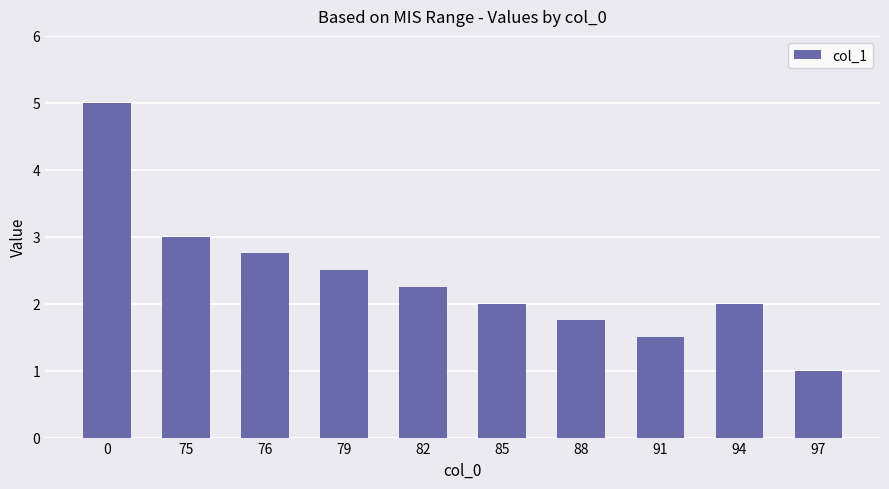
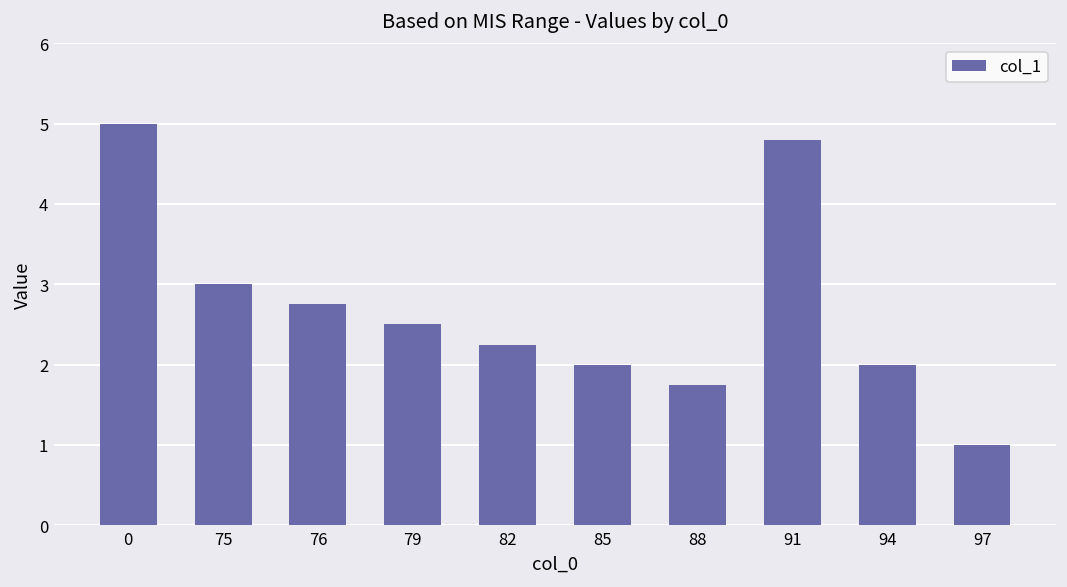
91: 1.5 -> 4.8
